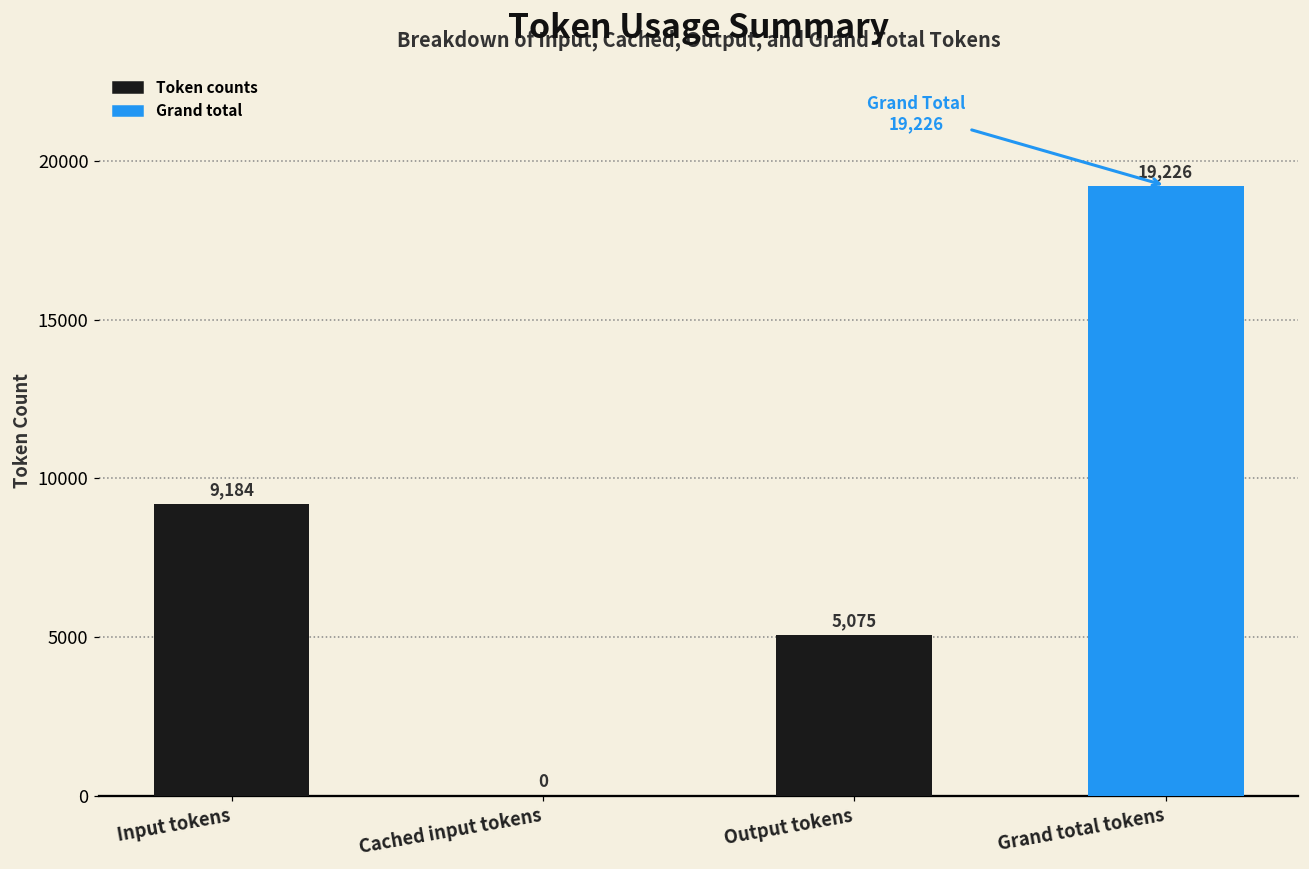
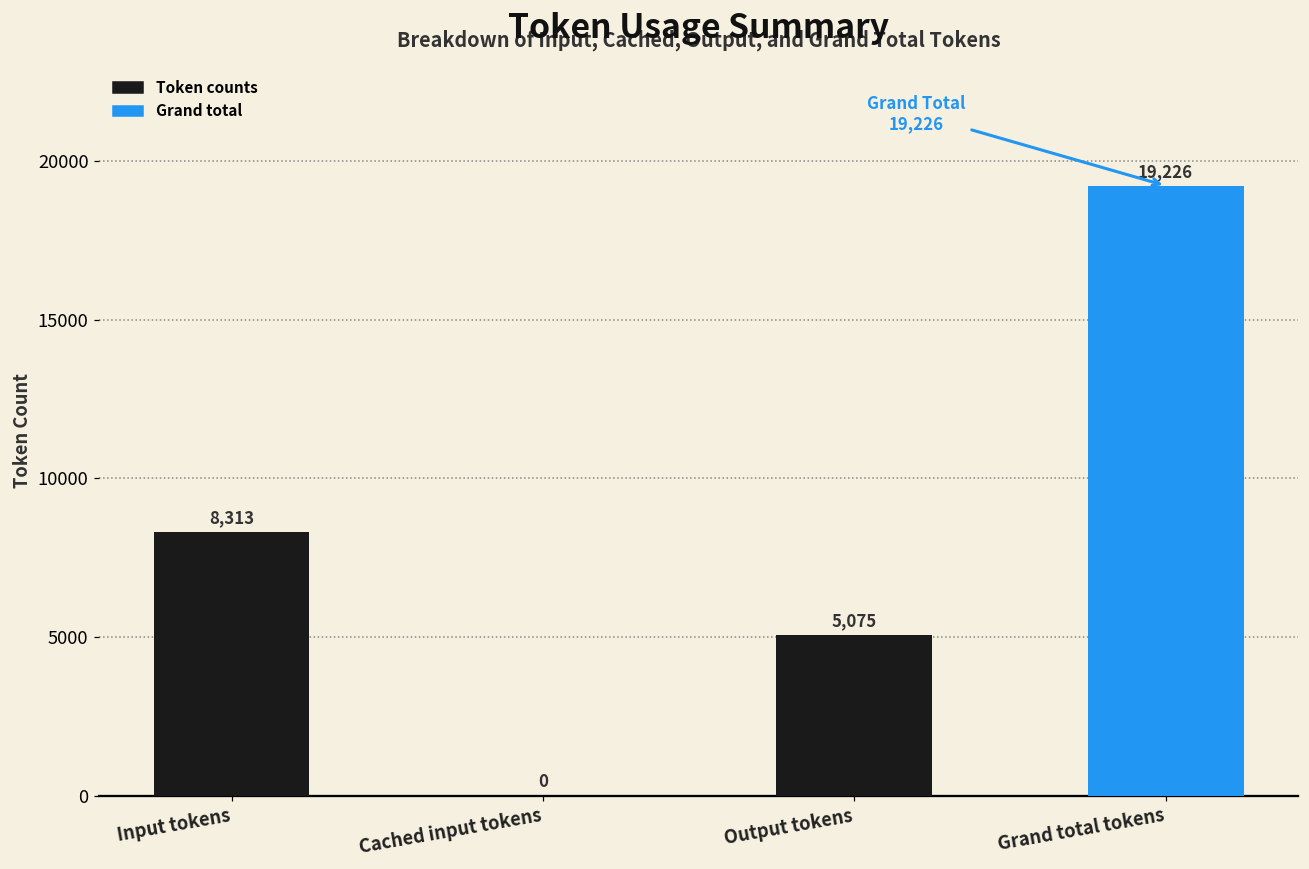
Input tokens: 9,184 -> 8,313
